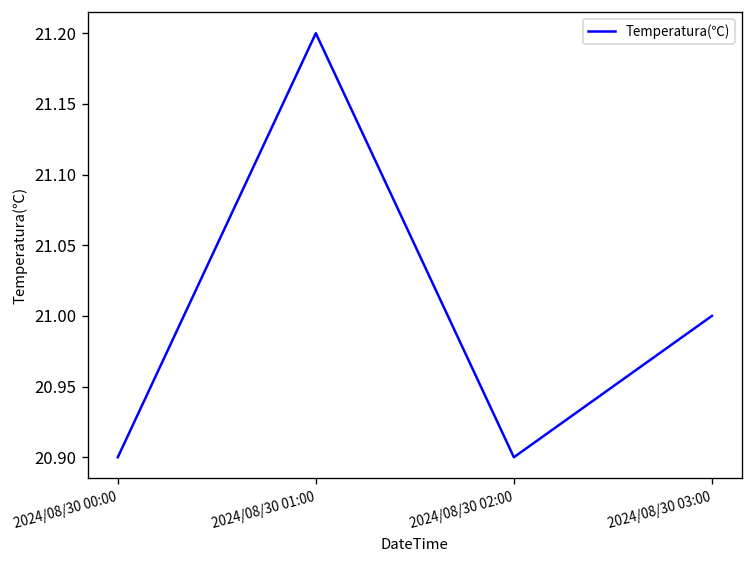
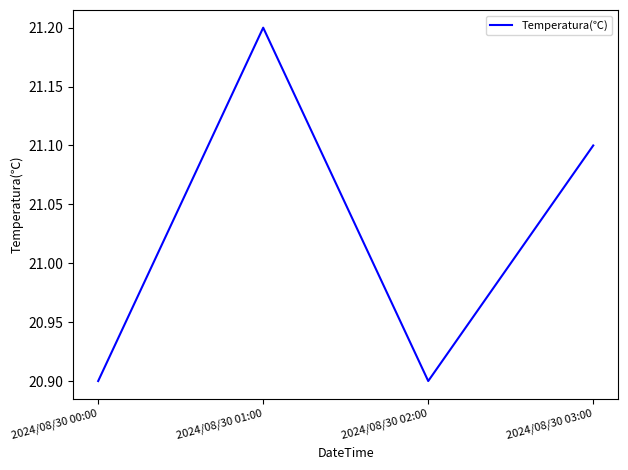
2024/08/30 03:00: 21.0 -> 21.1
